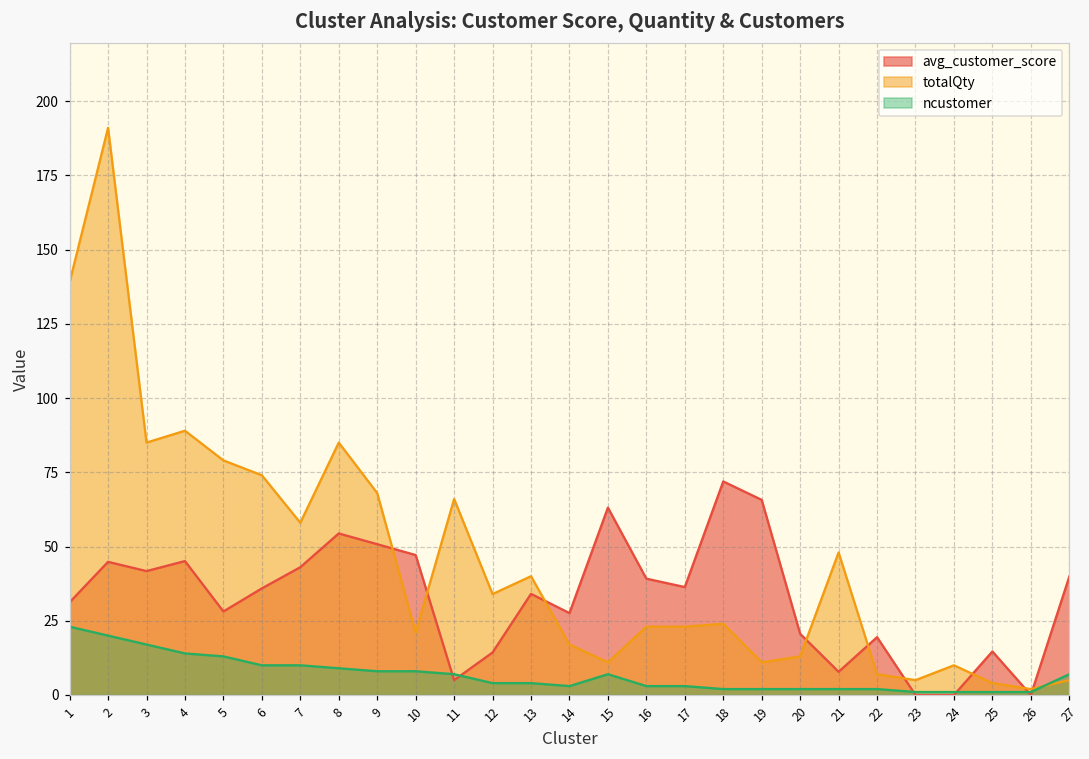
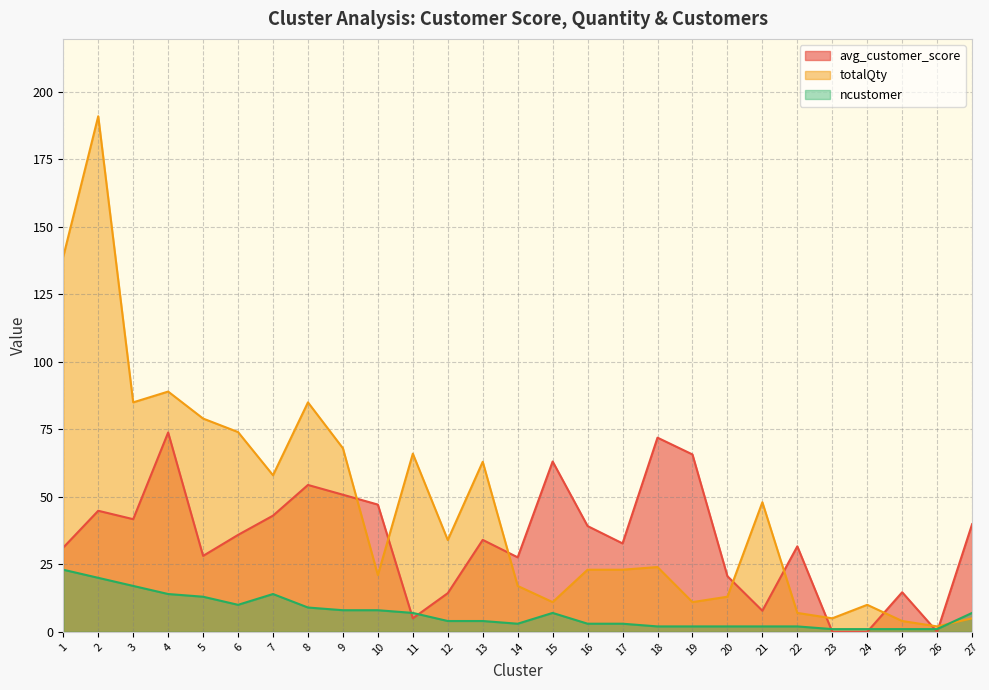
avg_customer_score, 4: 45 -> 74
ncustomer, 7: 10 -> 14
totalQty, 13: 40 -> 63
avg_customer_score, 17: 36 -> 33
avg_customer_score, 22: 19 -> 32
